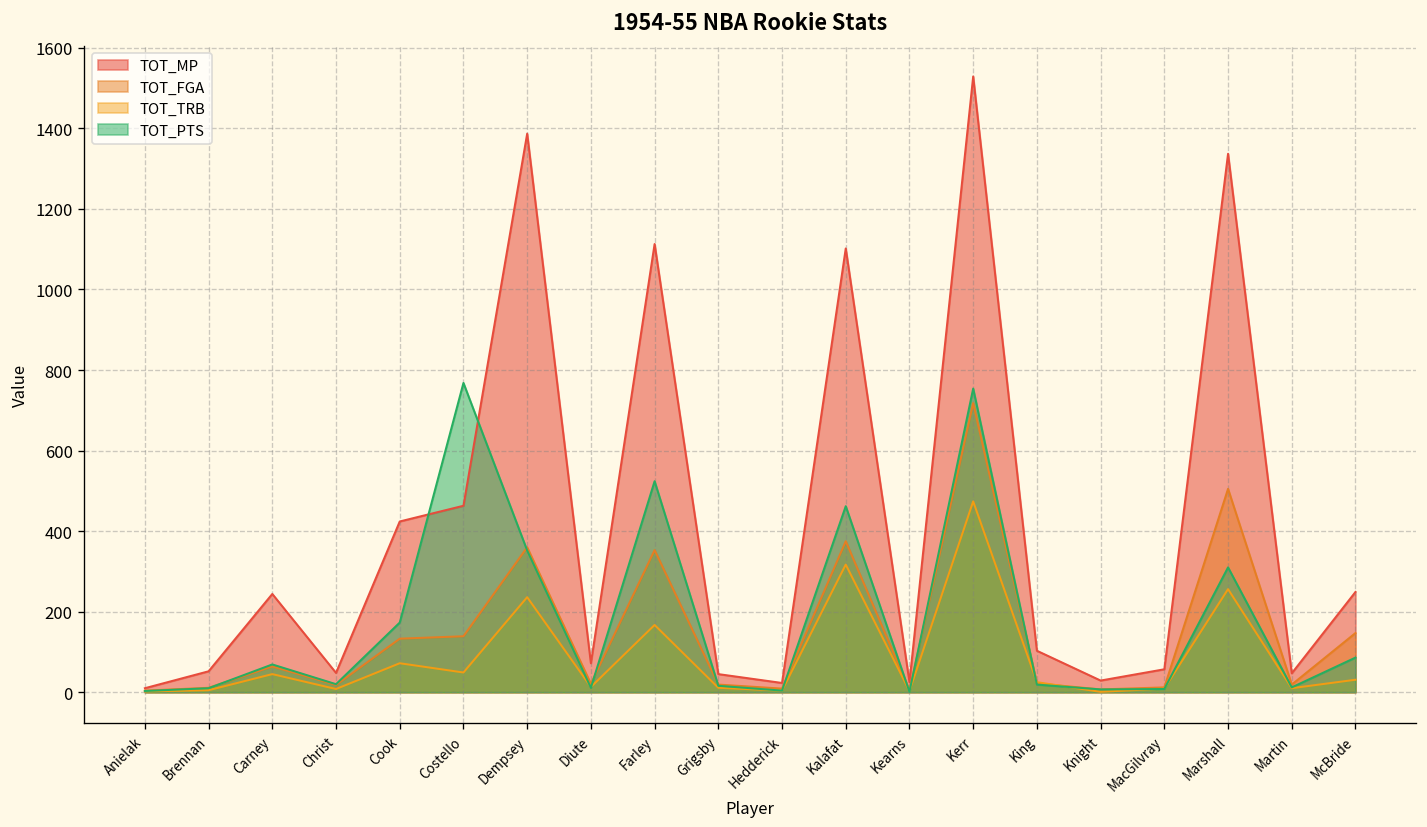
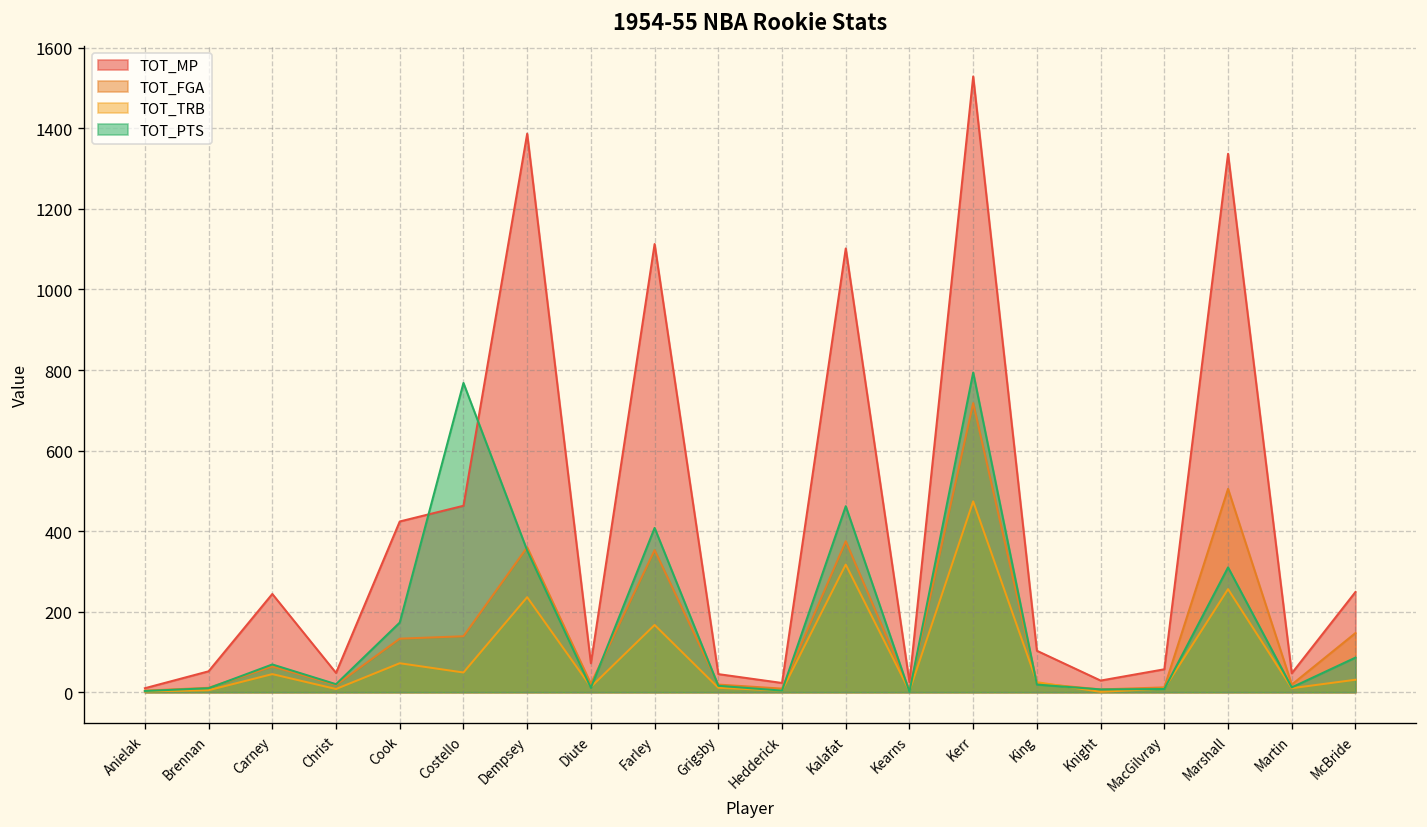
TOT_PTS, Farley: 520 -> 410
TOT_PTS, Kerr: 750 -> 790
